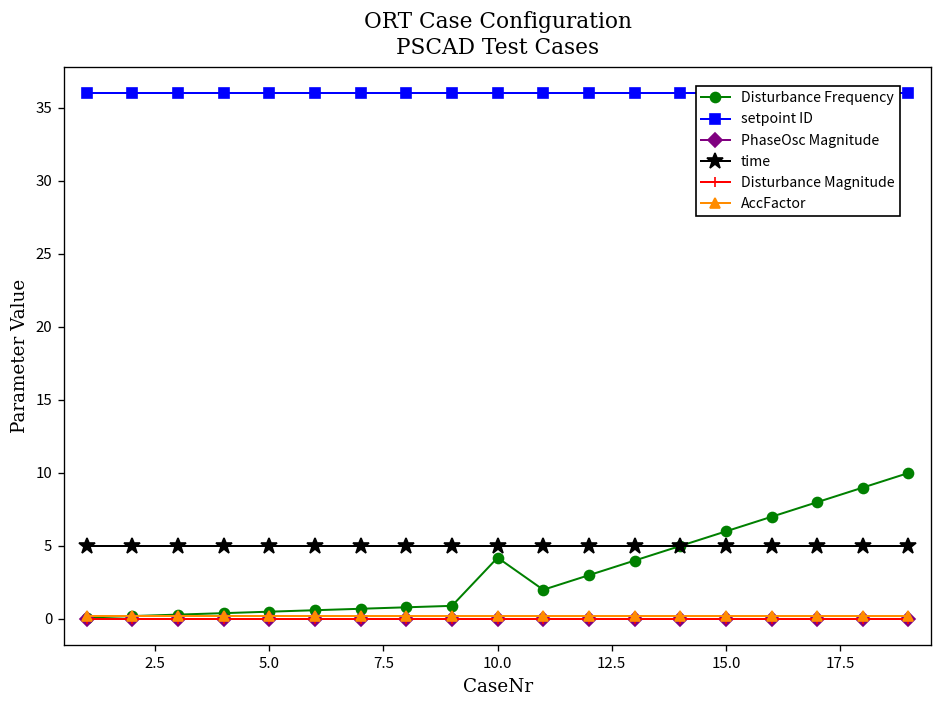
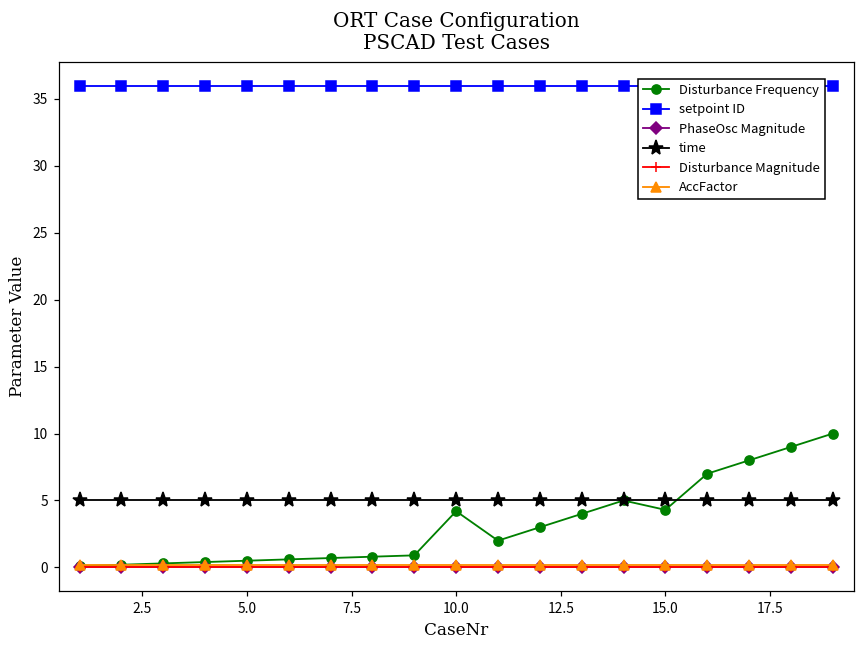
Disturbance Frequency, 15.0: 6.0 -> 4.3
